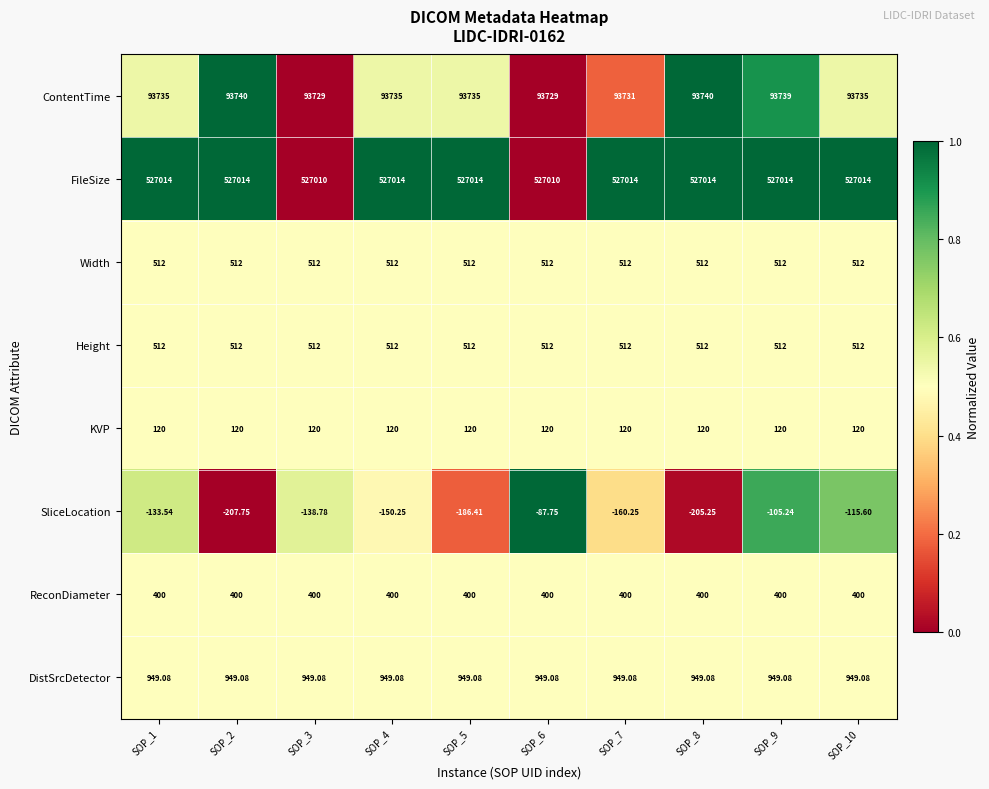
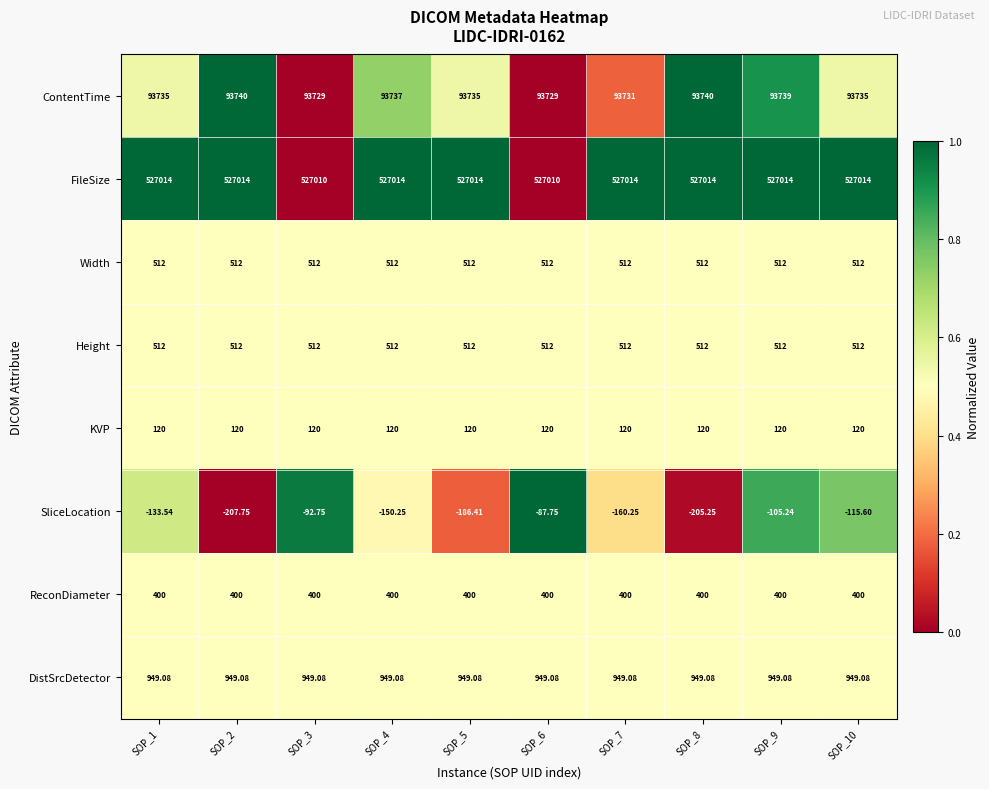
ContentTime, SOP_4: 93735 -> 93737
SliceLocation, SOP_3: -138.78 -> -92.75
